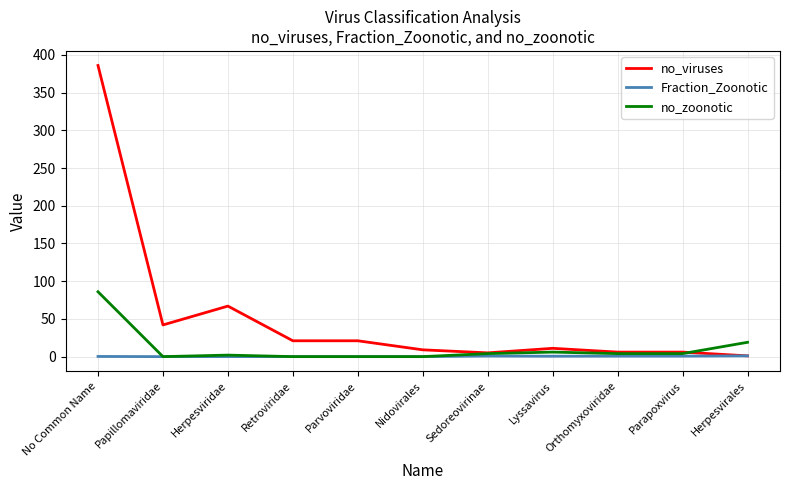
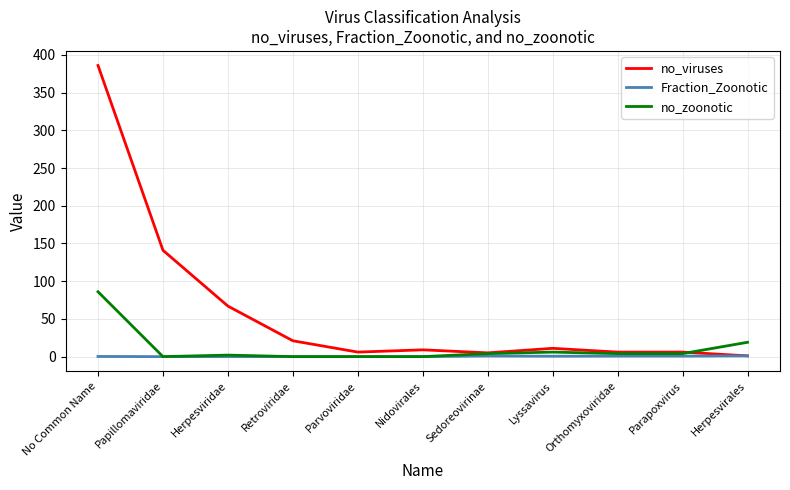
no_viruses, Papillomaviridae: 40 -> 140
no_viruses, Parvoviridae: 20 -> 10
